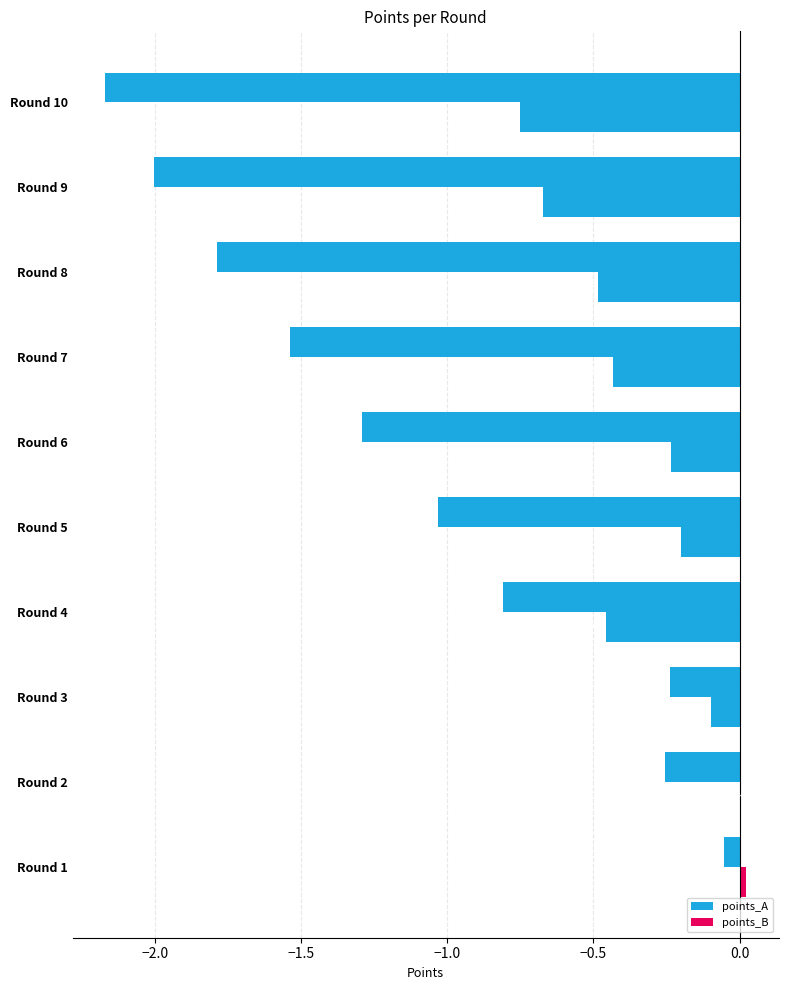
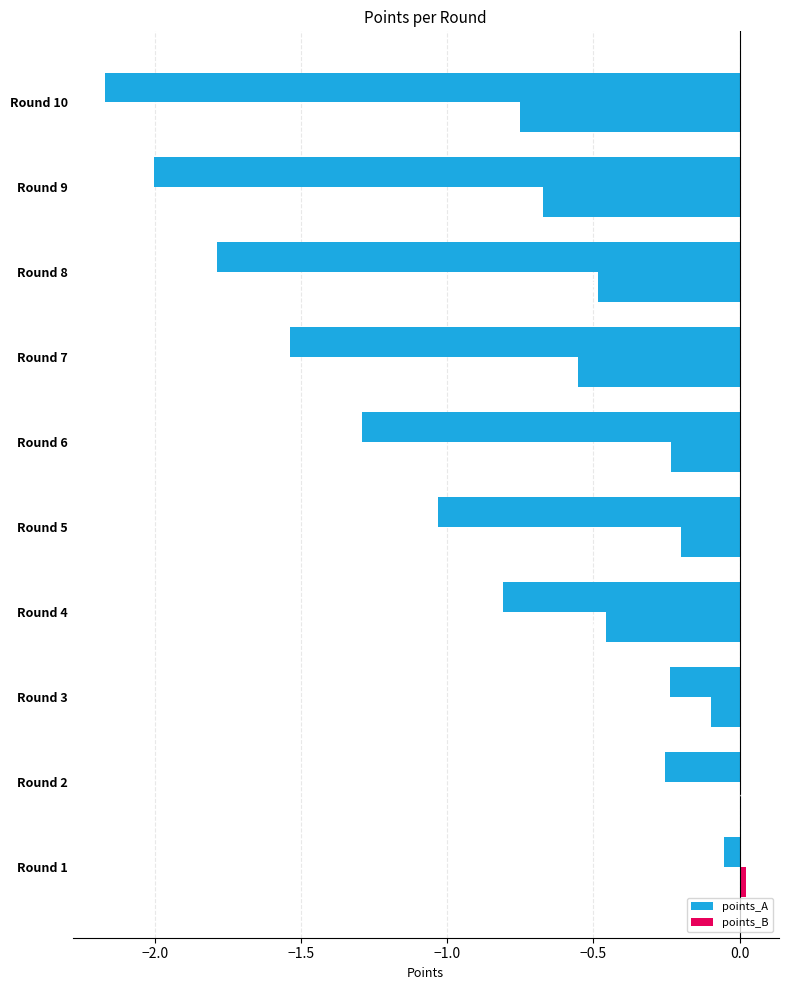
points_B, Round 7: -0.43 -> -0.55
